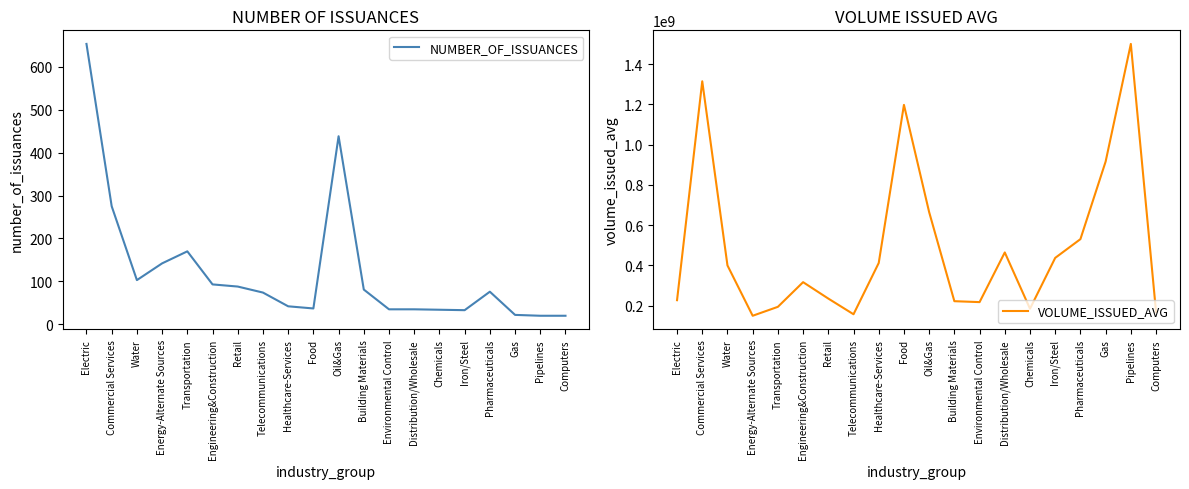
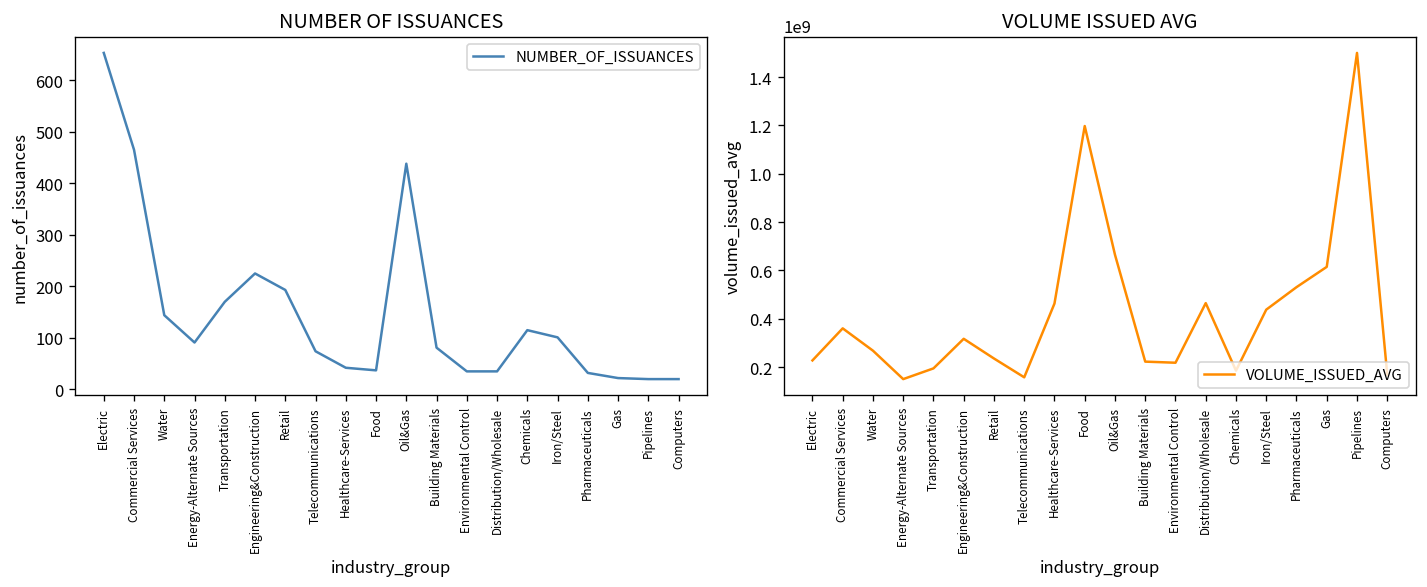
NUMBER OF ISSUANCES, Commercial Services: 280 -> 470
NUMBER OF ISSUANCES, Water: 100 -> 140
NUMBER OF ISSUANCES, Energy-Alternate Sources: 140 -> 90
NUMBER OF ISSUANCES, Engineering&Construction: 90 -> 230
NUMBER OF ISSUANCES, Retail: 90 -> 190
NUMBER OF ISSUANCES, Chemicals: 30 -> 120
NUMBER OF ISSUANCES, Iron/Steel: 30 -> 100
NUMBER OF ISSUANCES, Pharmaceuticals: 80 -> 30
VOLUME ISSUED AVG, Commercial Services: 1310000000 -> 360000000
VOLUME ISSUED AVG, Water: 400000000 -> 270000000
VOLUME ISSUED AVG, Healthcare-Services: 410000000 -> 460000000
VOLUME ISSUED AVG, Gas: 920000000 -> 610000000
